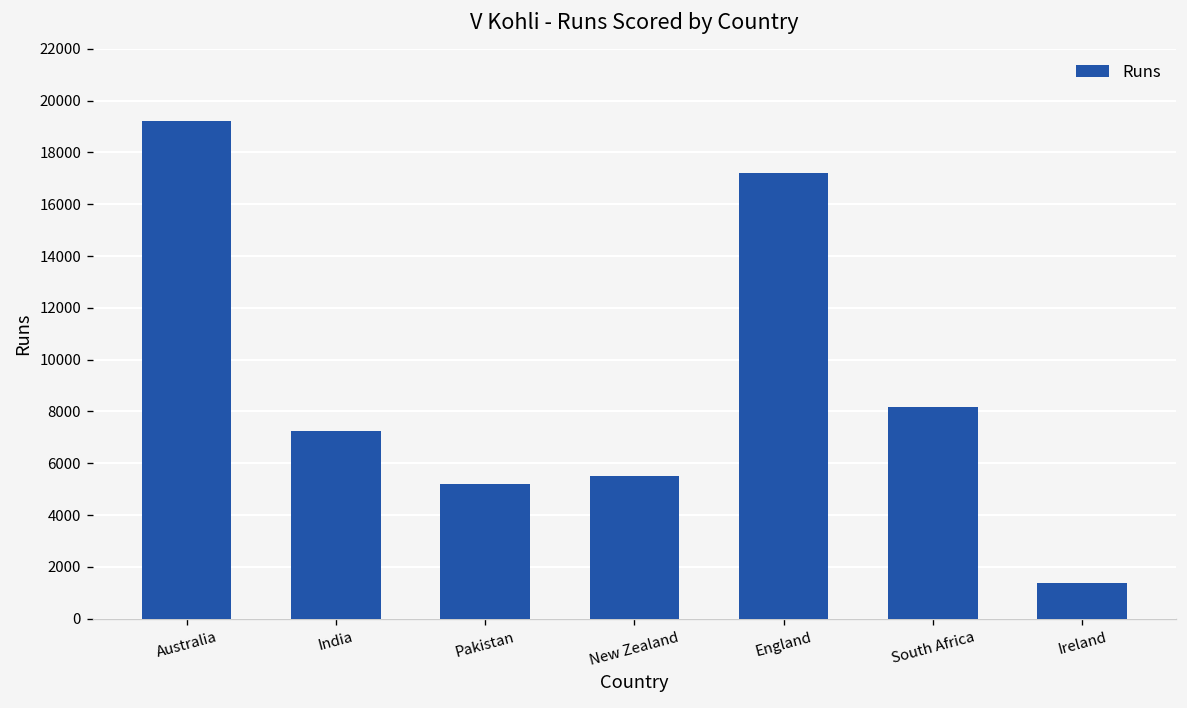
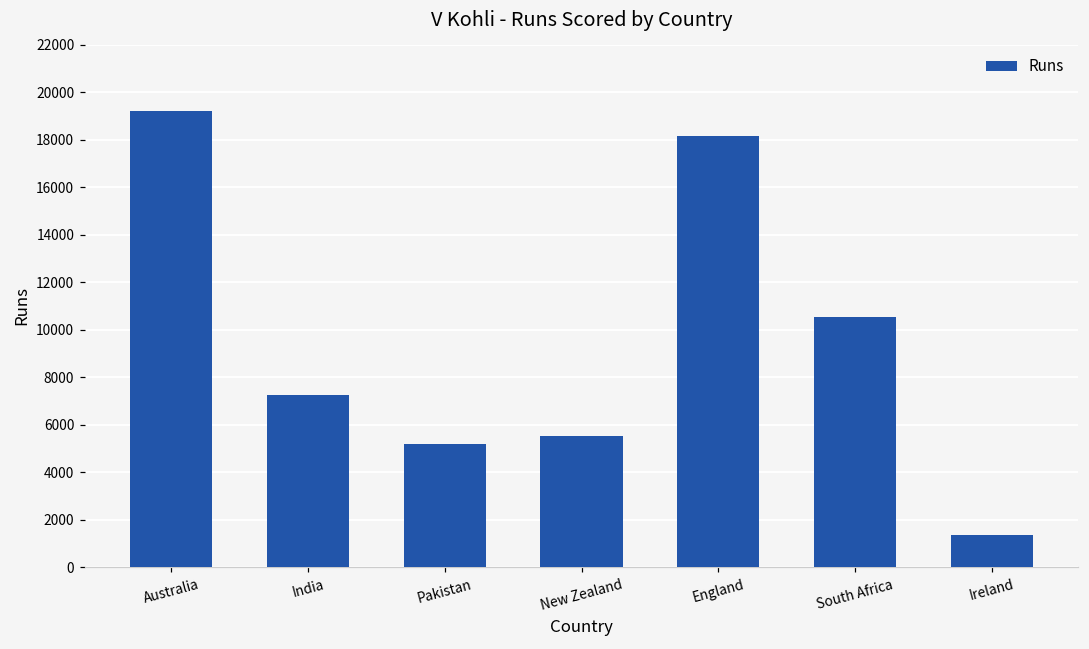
England: 17200 -> 18100
South Africa: 8200 -> 10500
